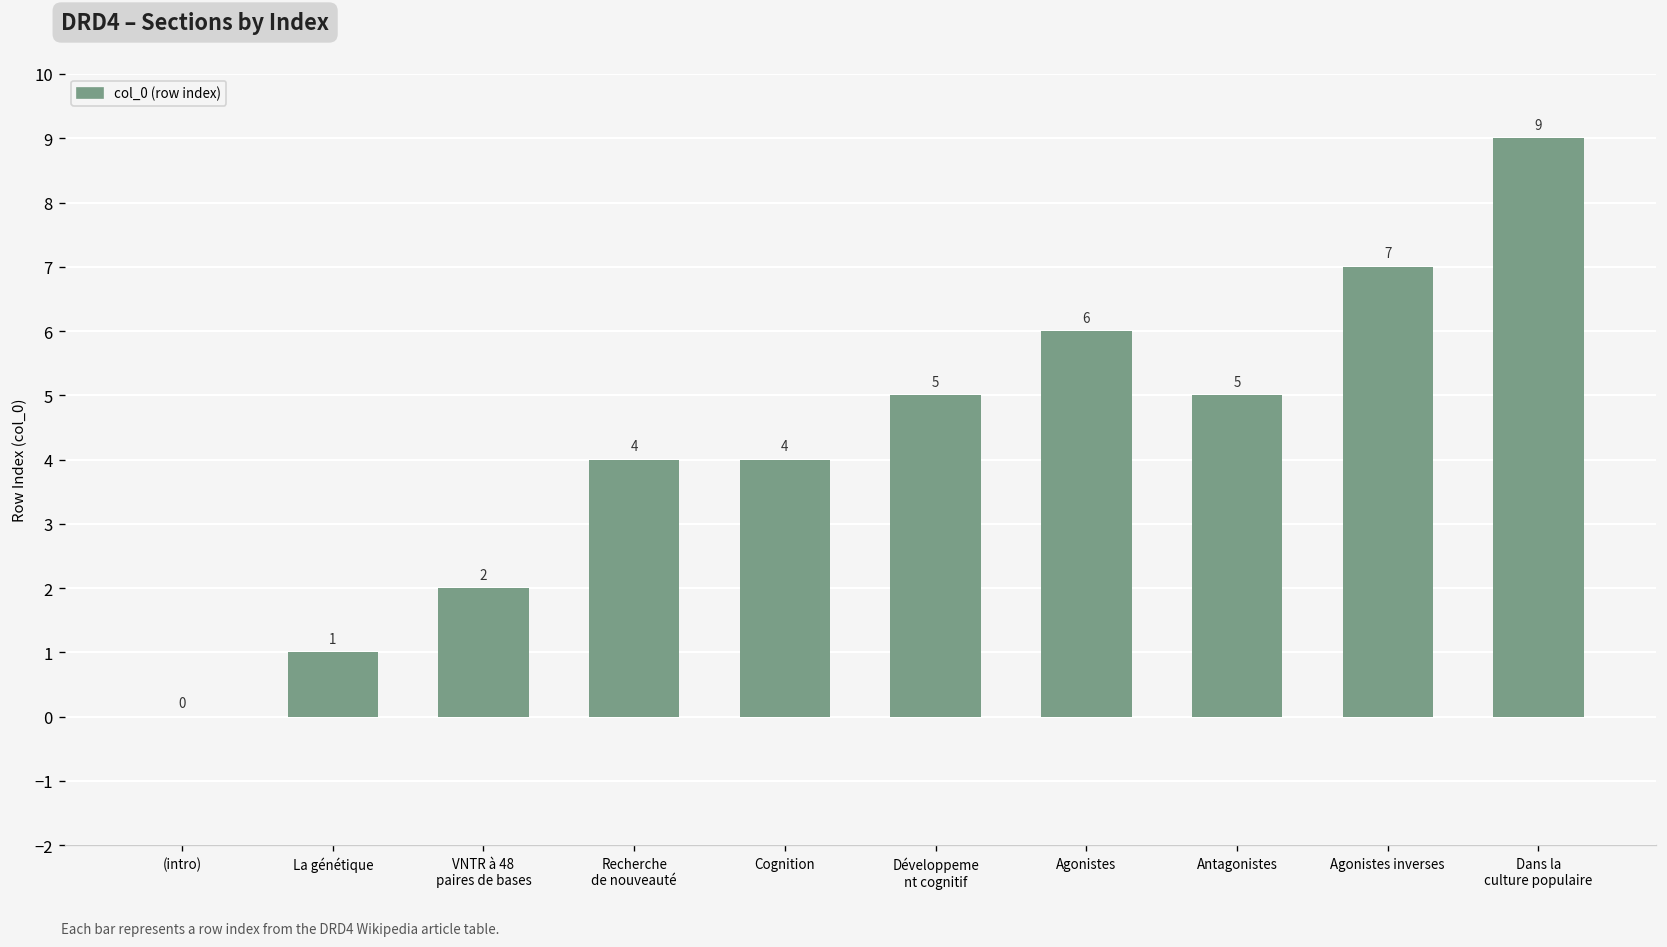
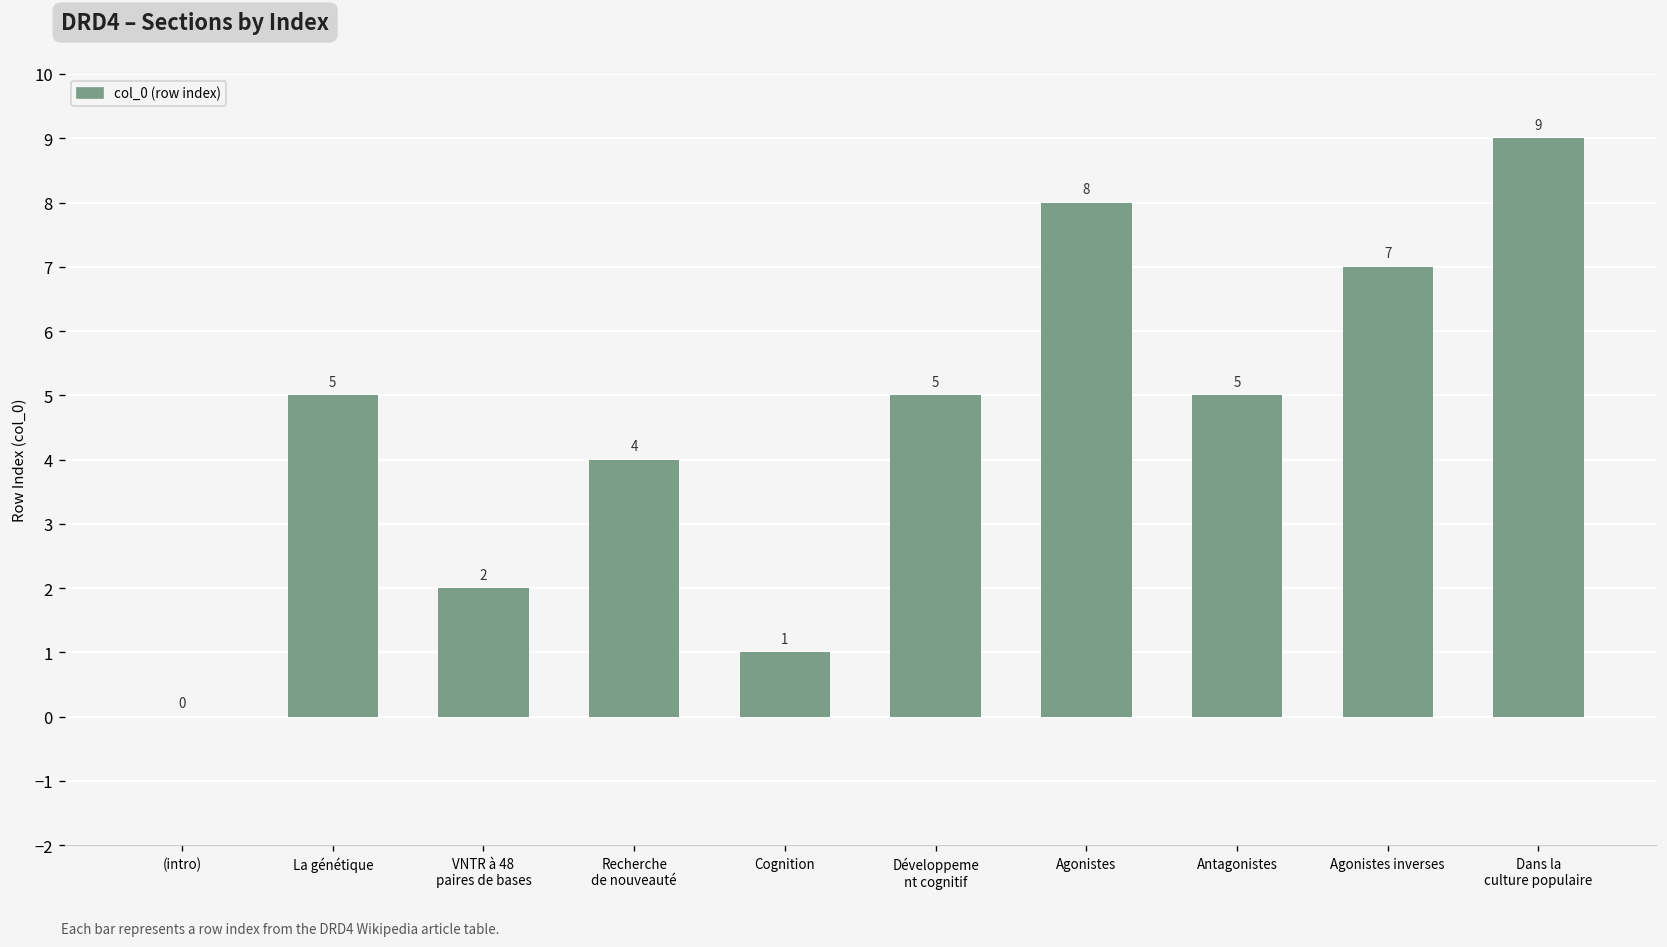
La génétique: 1 -> 5
Cognition: 4 -> 1
Agonistes: 6 -> 8
